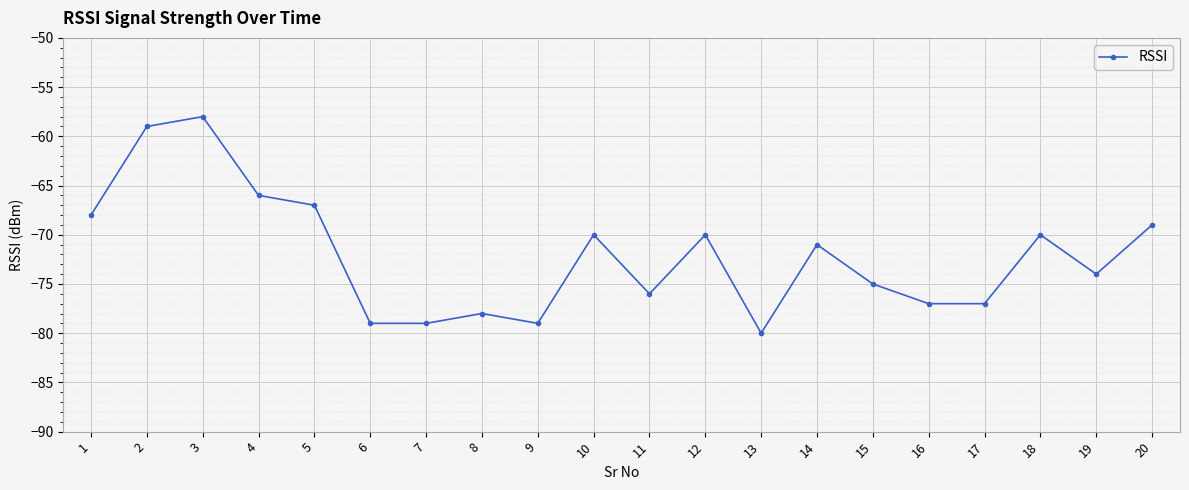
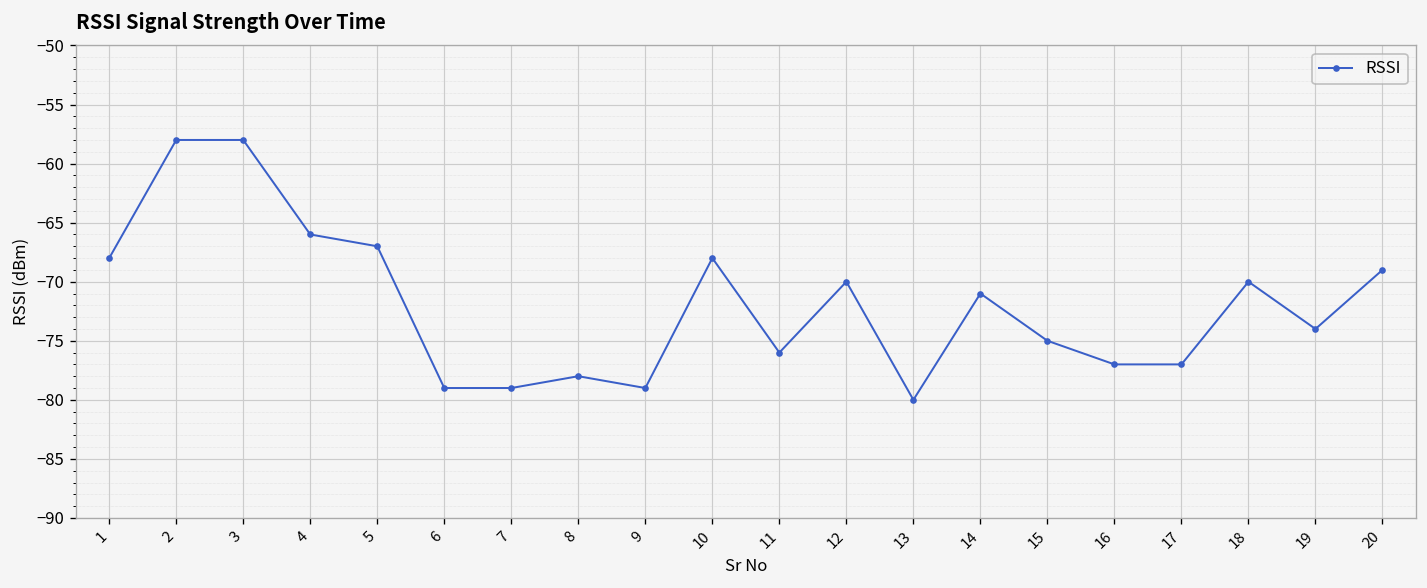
2: -59 -> -58
10: -70 -> -68
